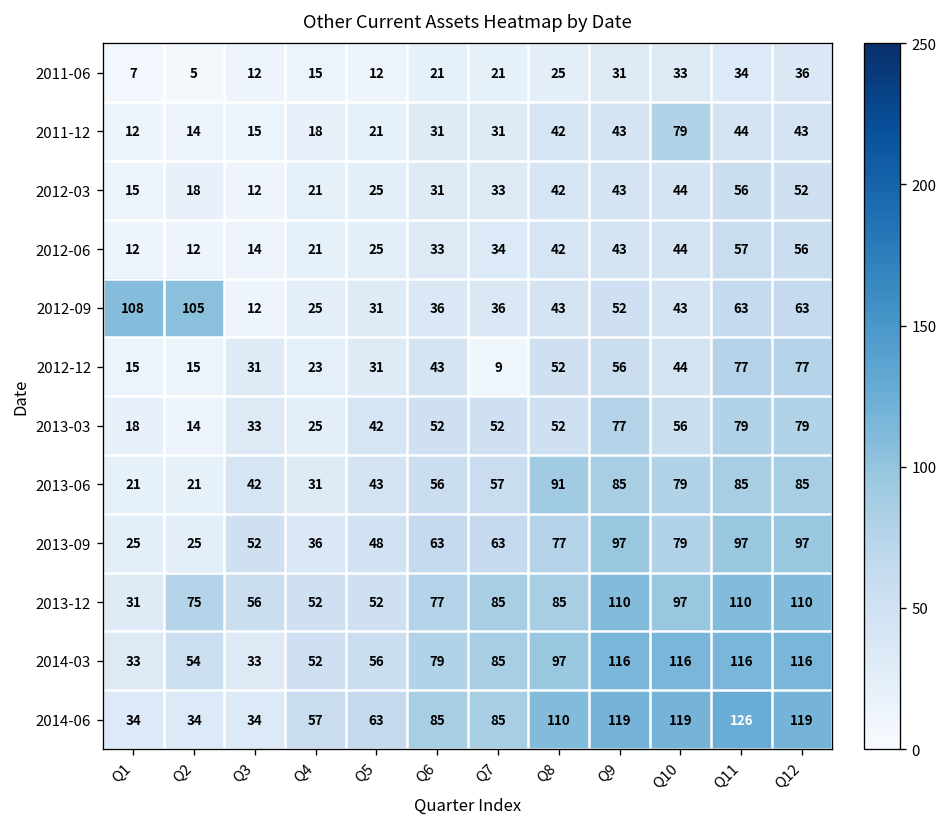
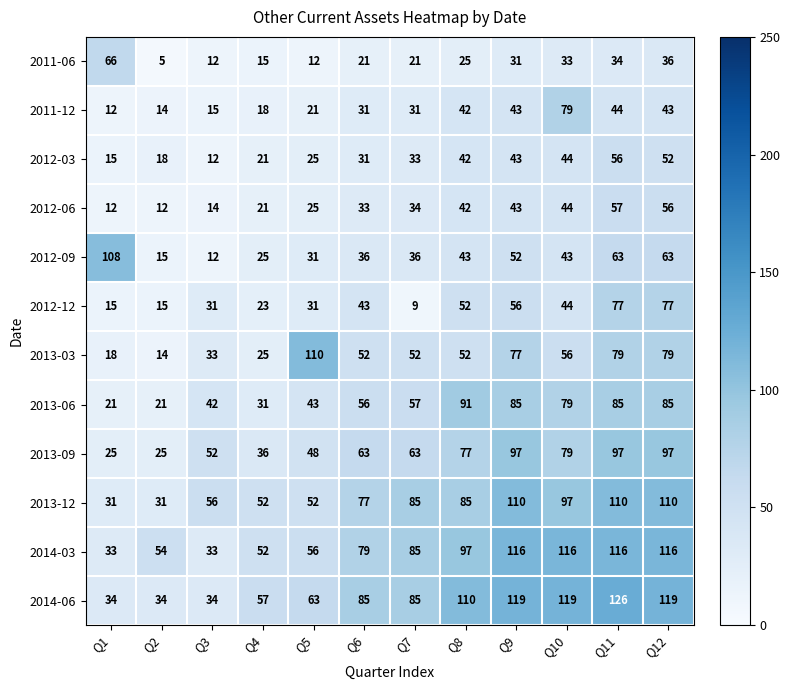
2011-06, Q1: 7 -> 66
2012-09, Q2: 105 -> 15
2013-03, Q5: 42 -> 110
2013-12, Q2: 75 -> 31
